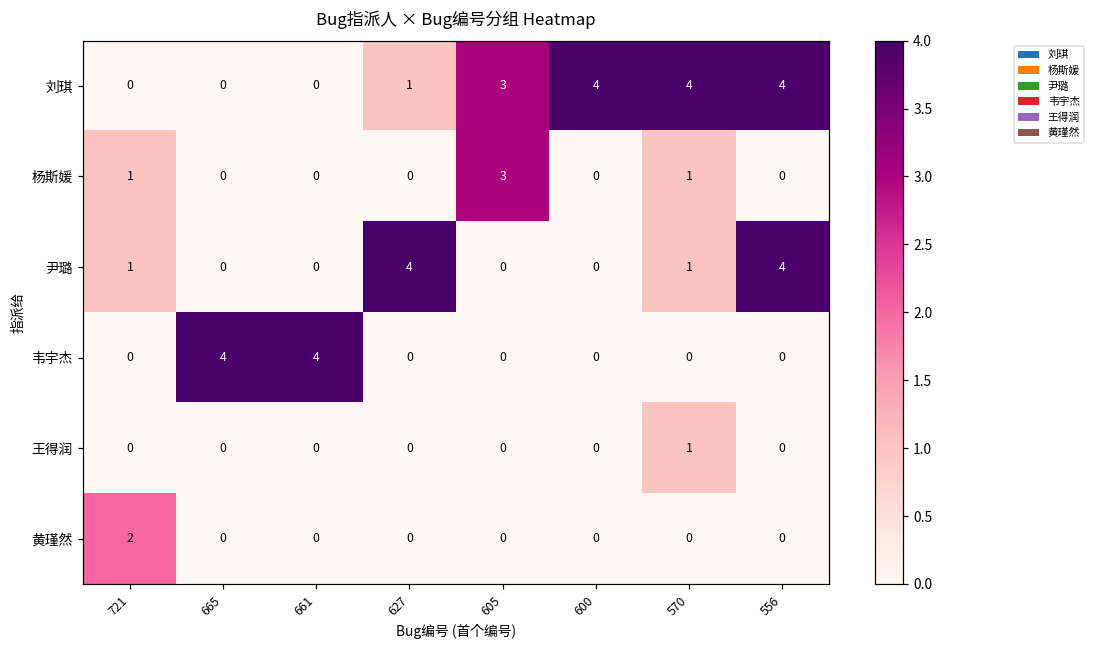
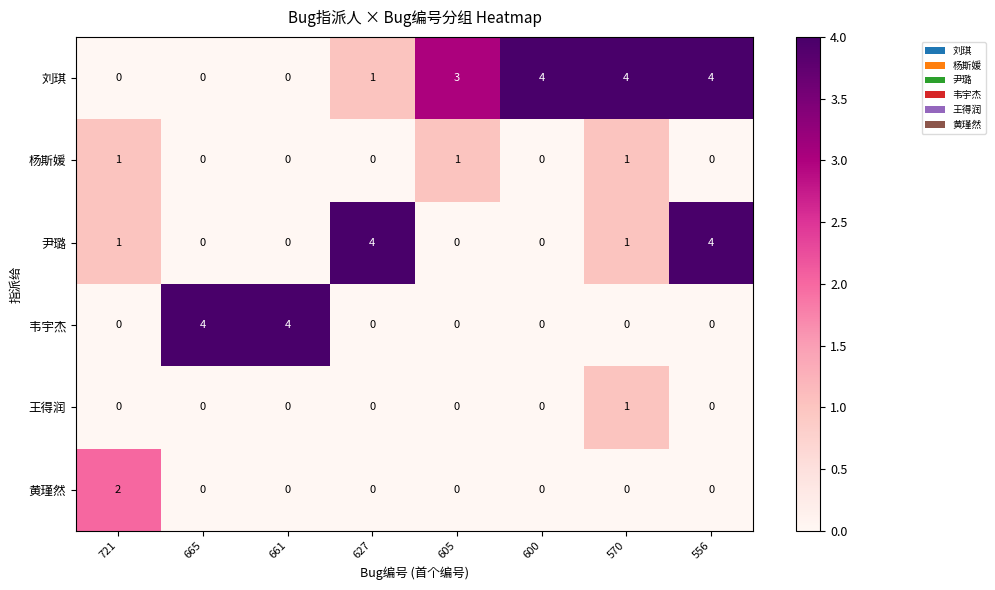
杨斯媛, 605: 3 -> 1
